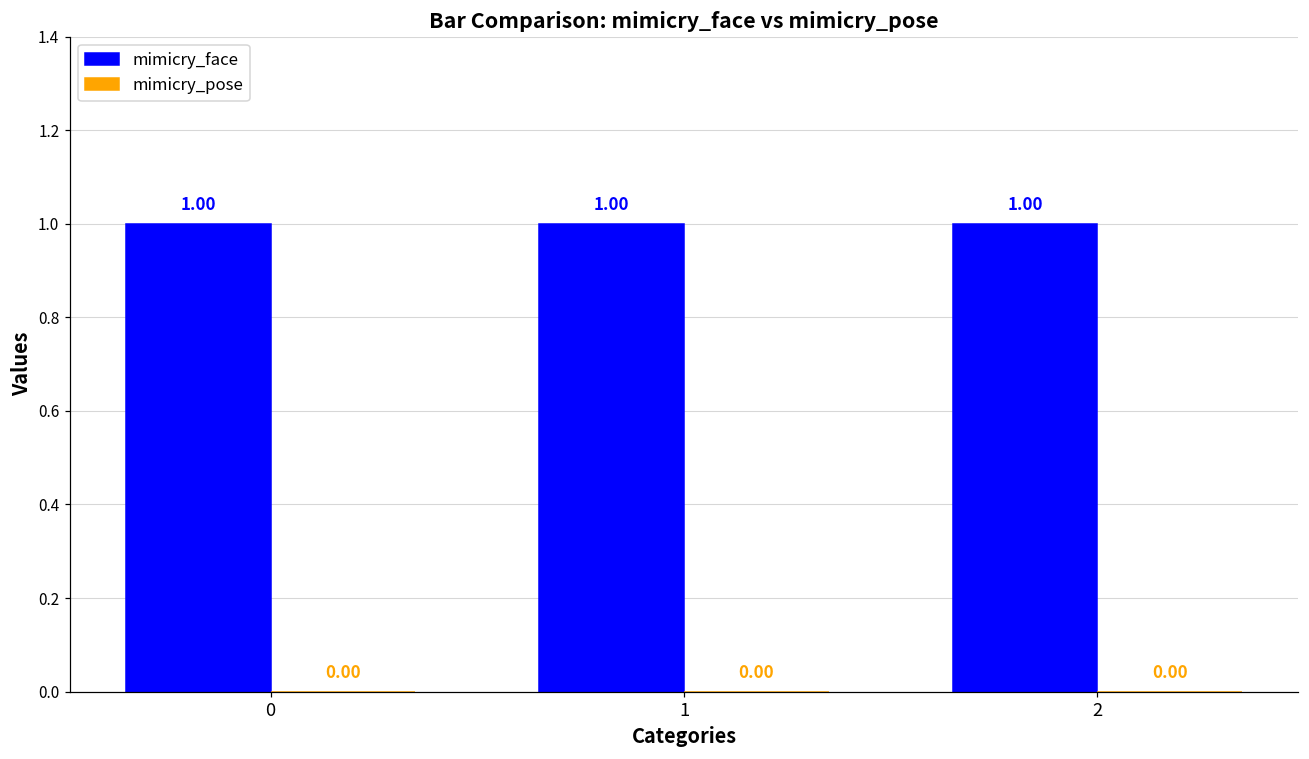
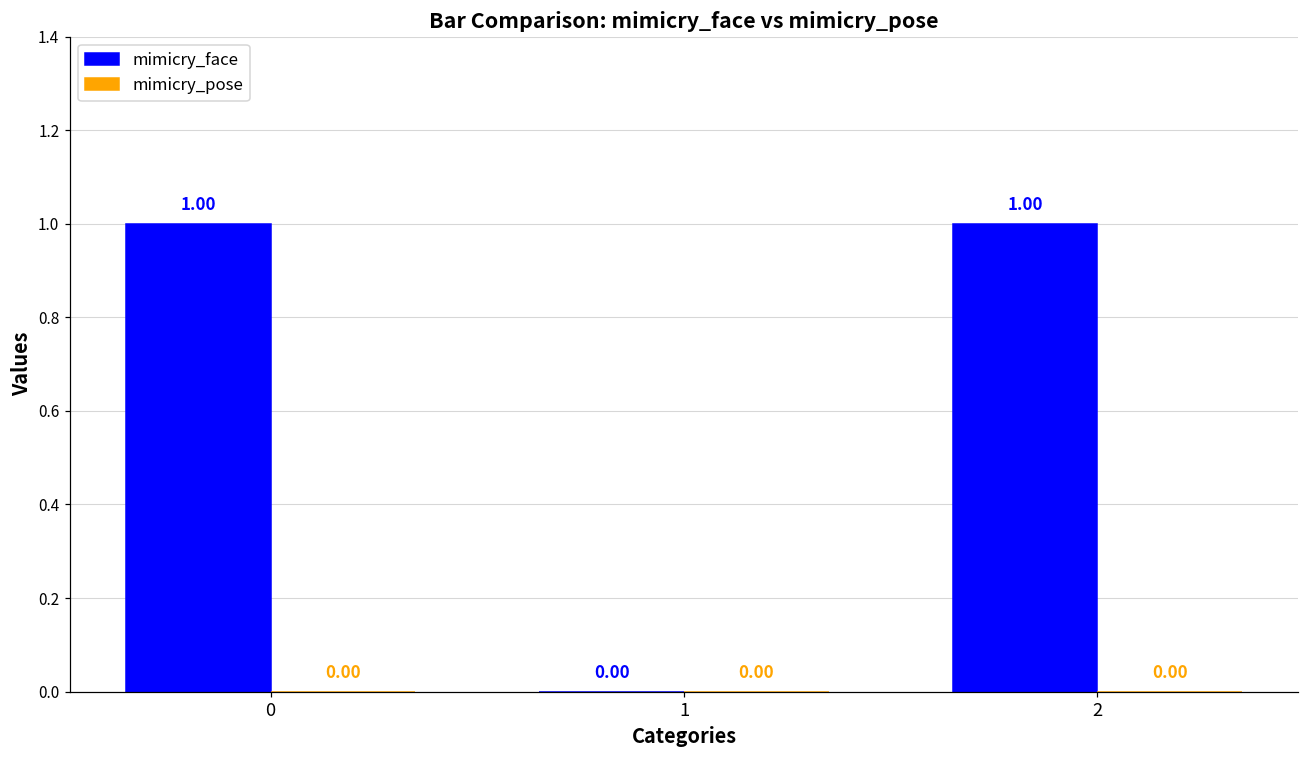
mimicry_face, 1: 1.00 -> 0.00
